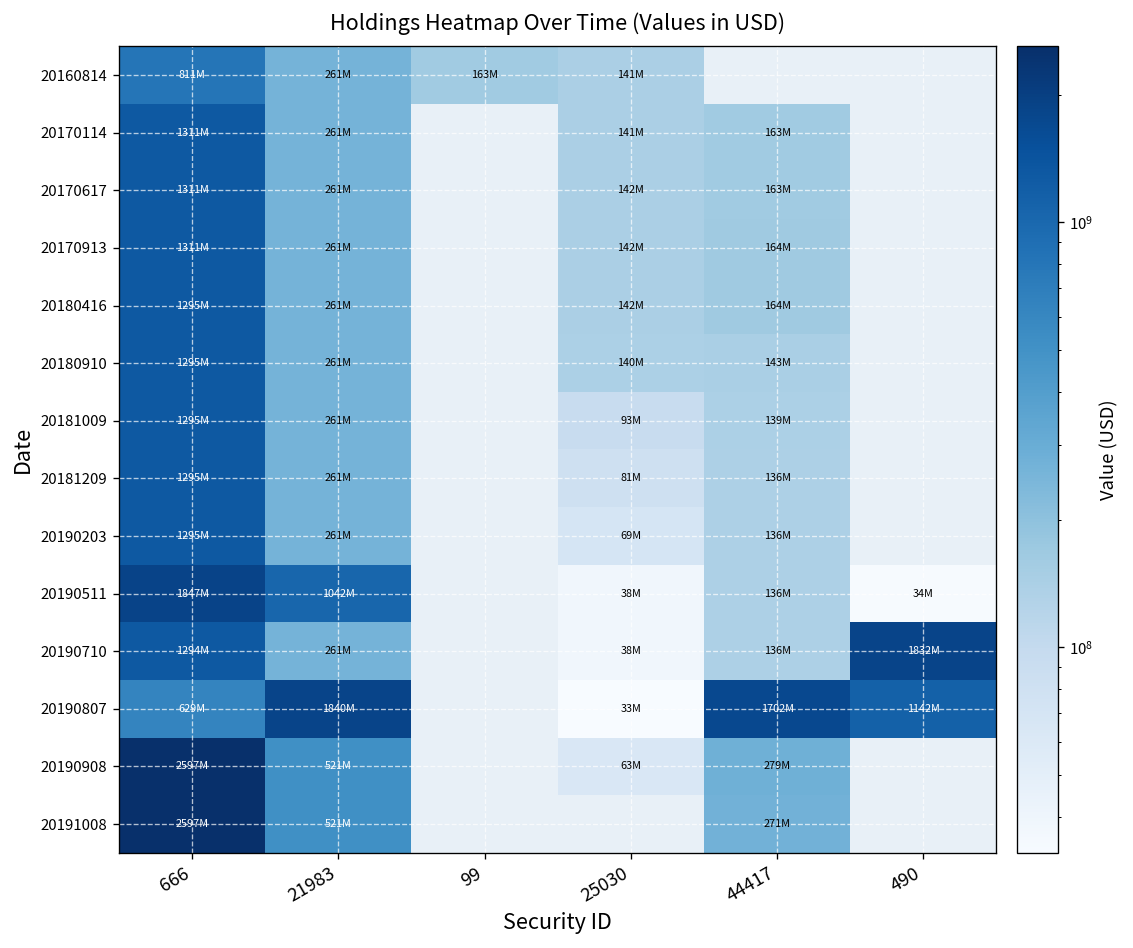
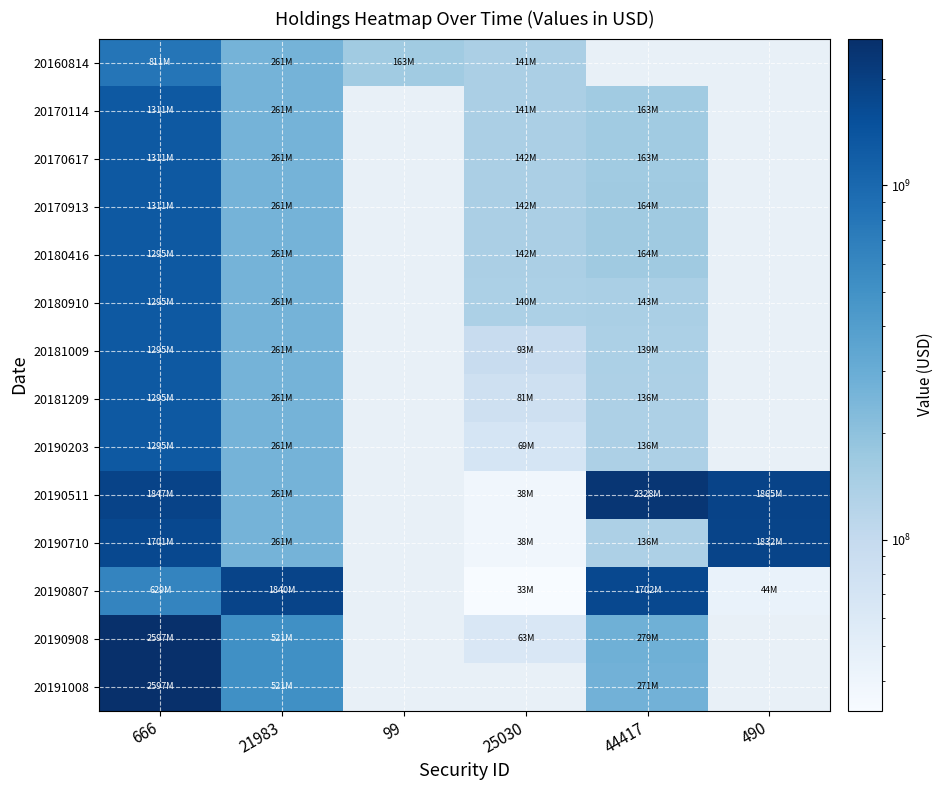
20190511, 21983: 1042M -> 261M
20190511, 44417: 136M -> 2328M
20190511, 490: 34M -> 1865M
20190710, 666: 1294M -> 1701M
20190807, 490: 1142M -> 44M
